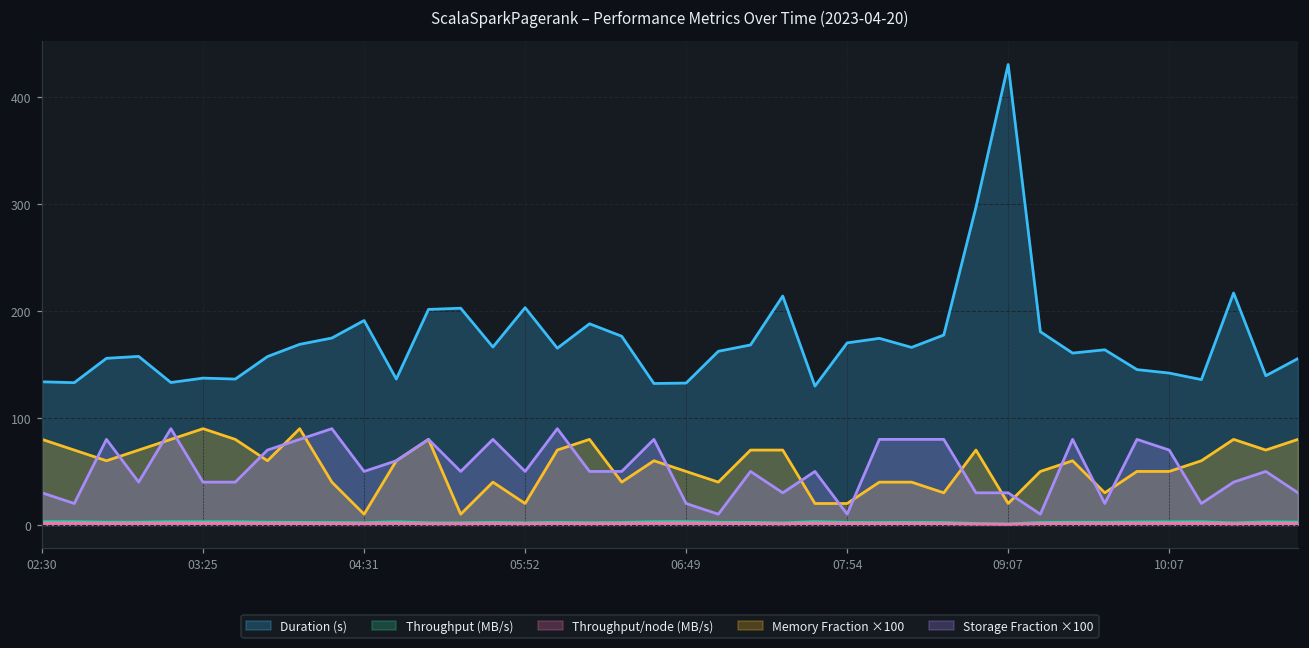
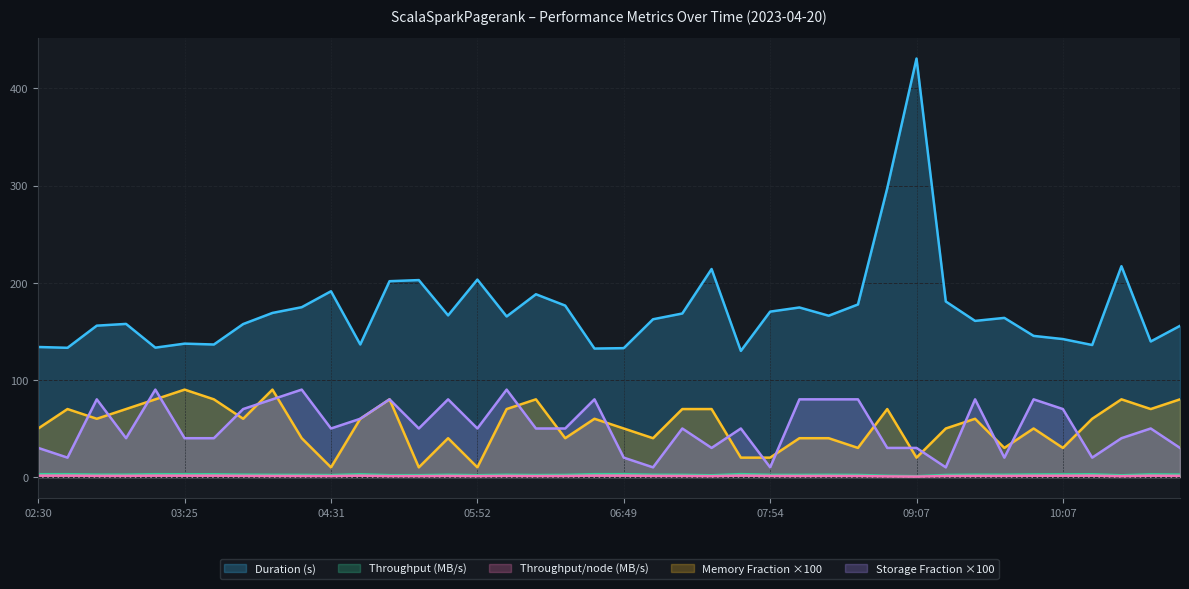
Memory Fraction ×100, 02:30: 80 -> 50
Memory Fraction ×100, 05:52: 20 -> 10
Memory Fraction ×100, 10:07: 50 -> 30
